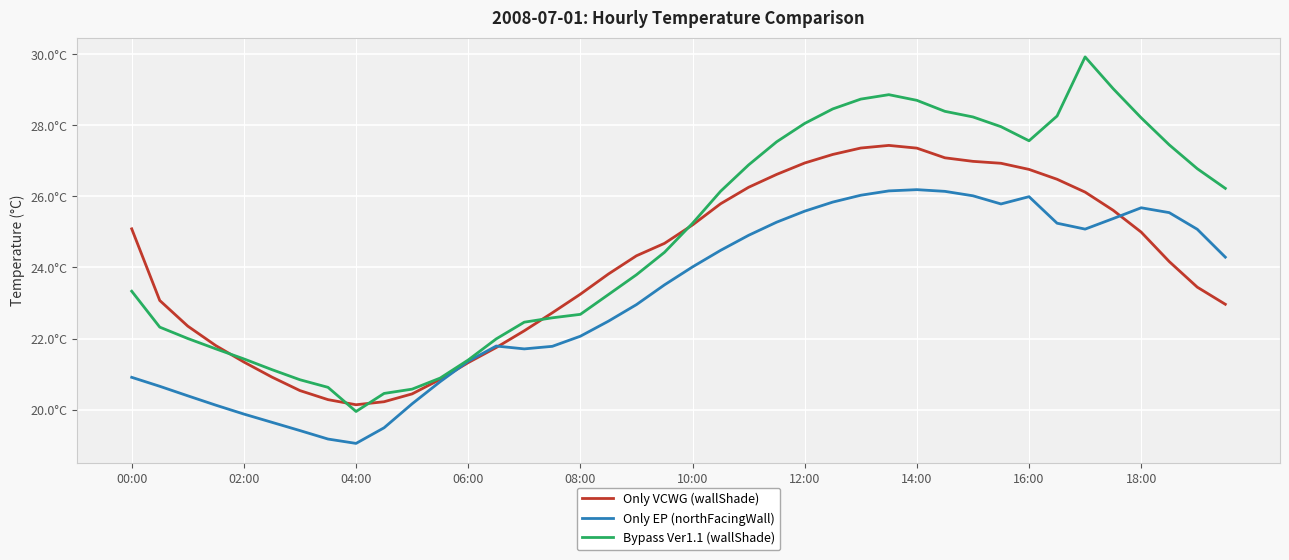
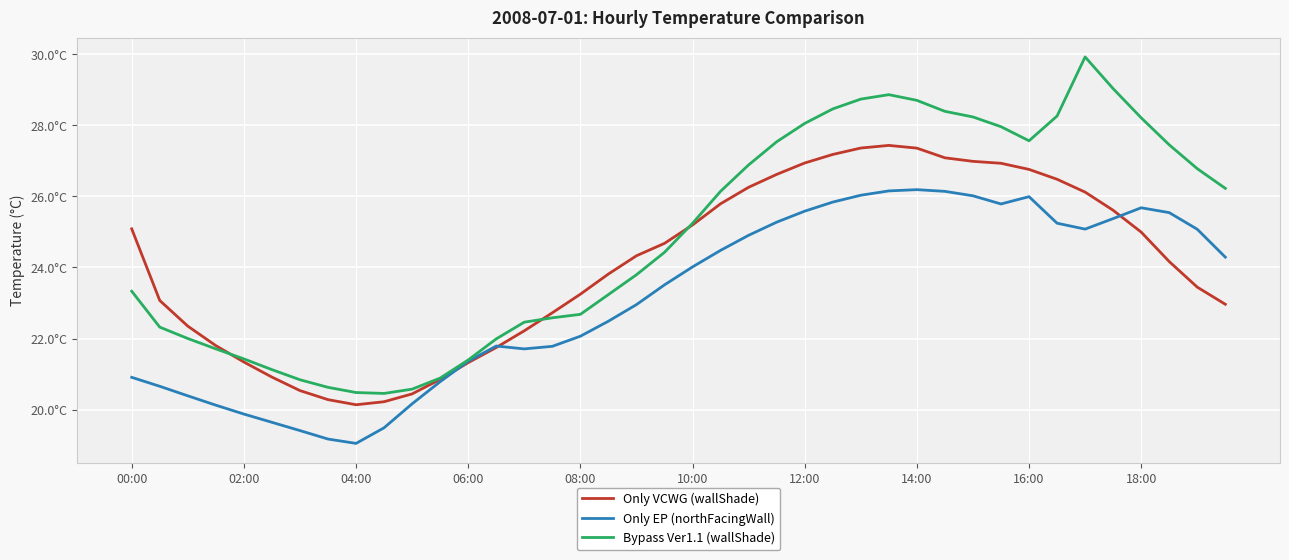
Bypass Ver1.1 (wallShade), 04:00: 19.9°C -> 20.5°C
